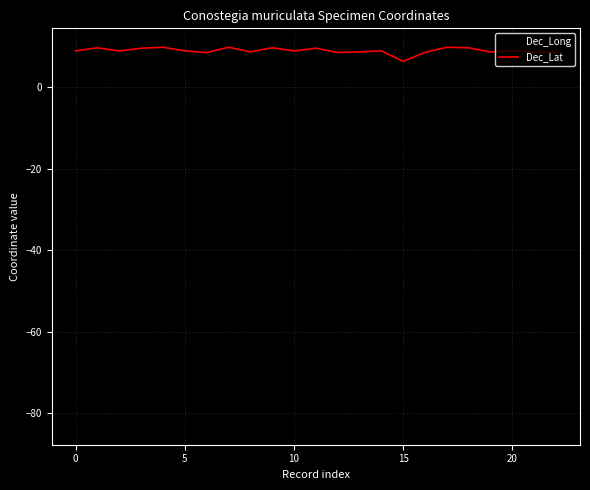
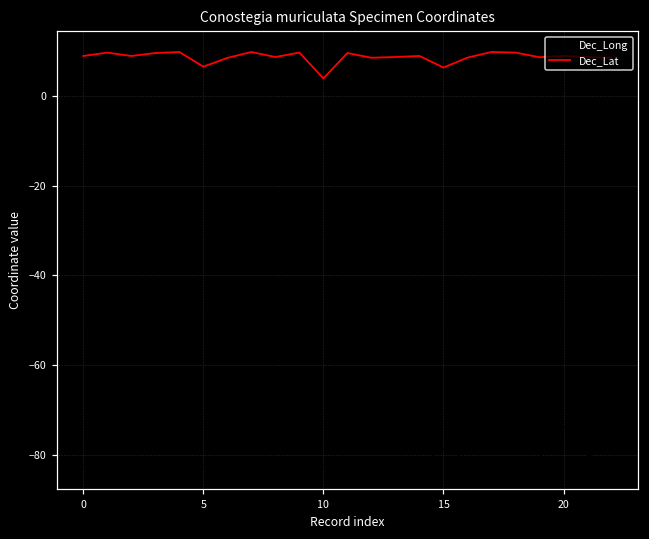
Dec_Lat, 5: 9 -> 7
Dec_Lat, 10: 9 -> 4
